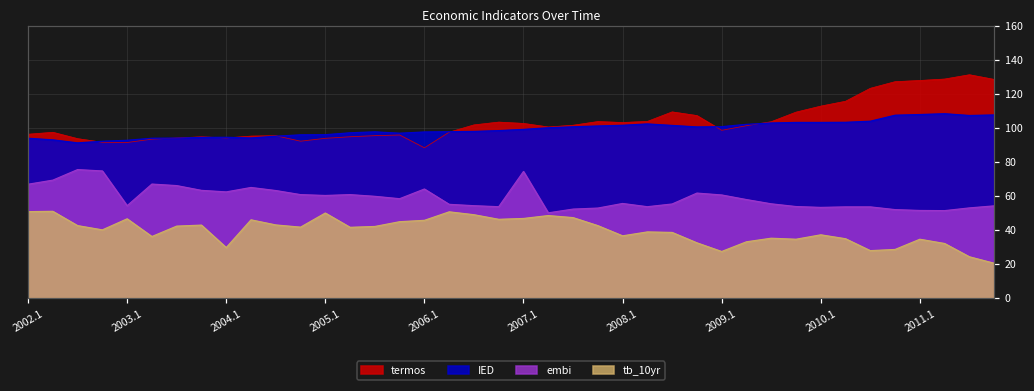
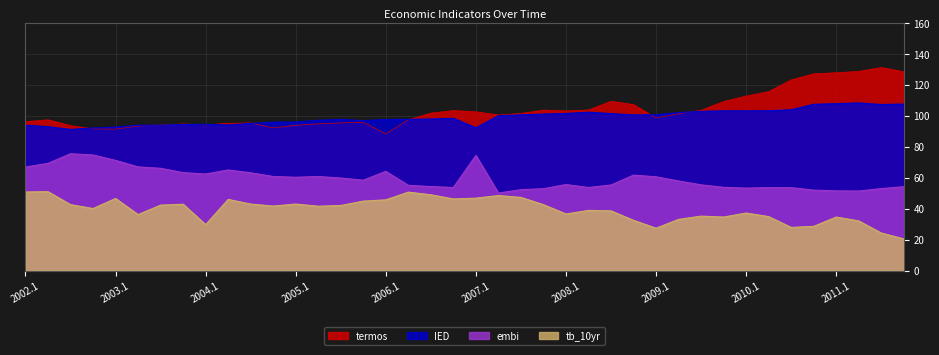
embi, 2003.1: 54 -> 71
tb_10yr, 2005.1: 50 -> 43
IED, 2007.1: 99 -> 92
